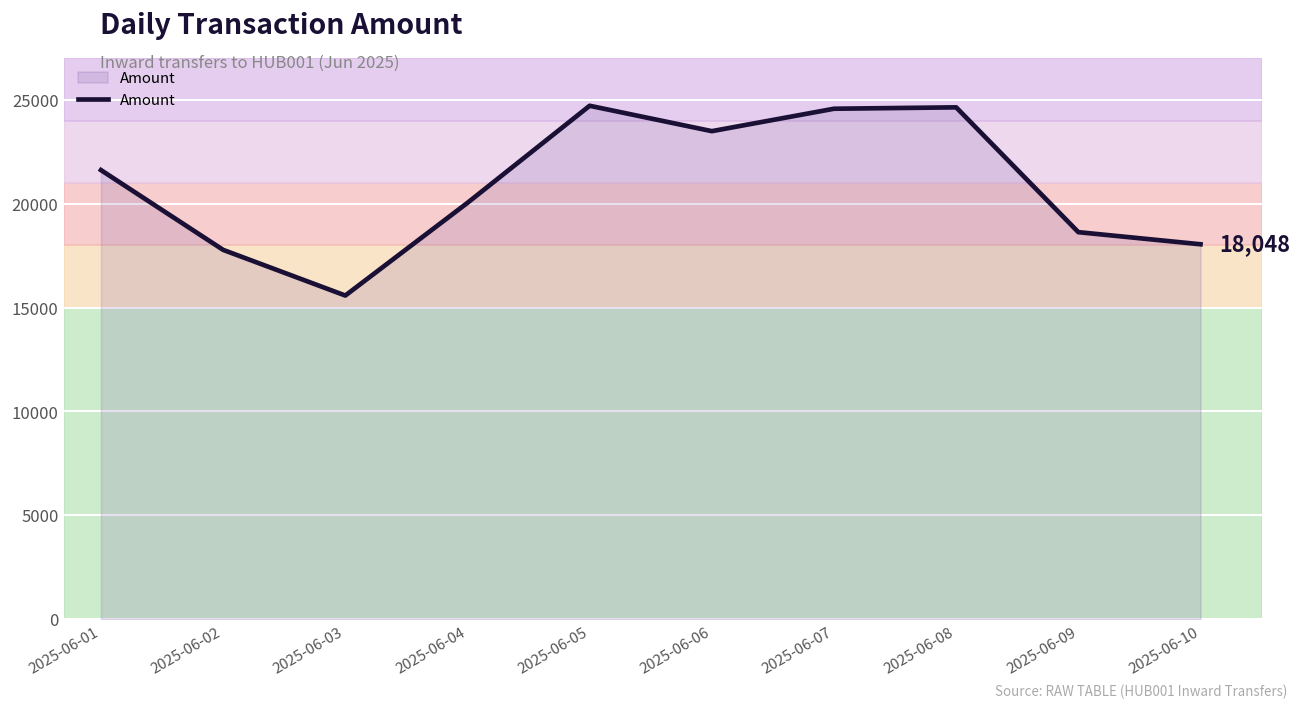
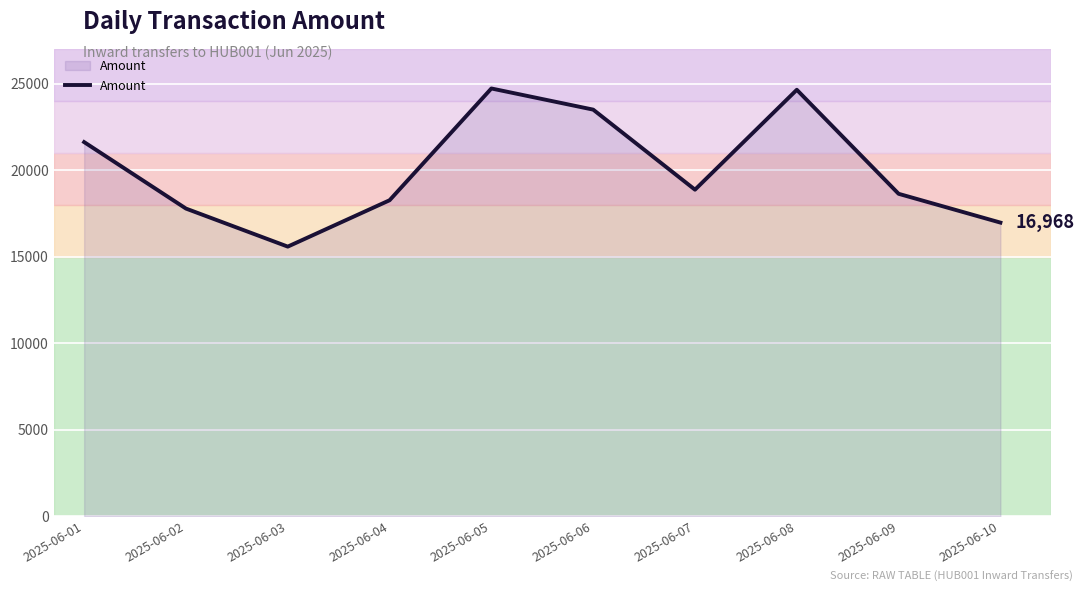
2025-06-04: 20000 -> 18300
2025-06-07: 24600 -> 18900
2025-06-10: 18,048 -> 16,968
